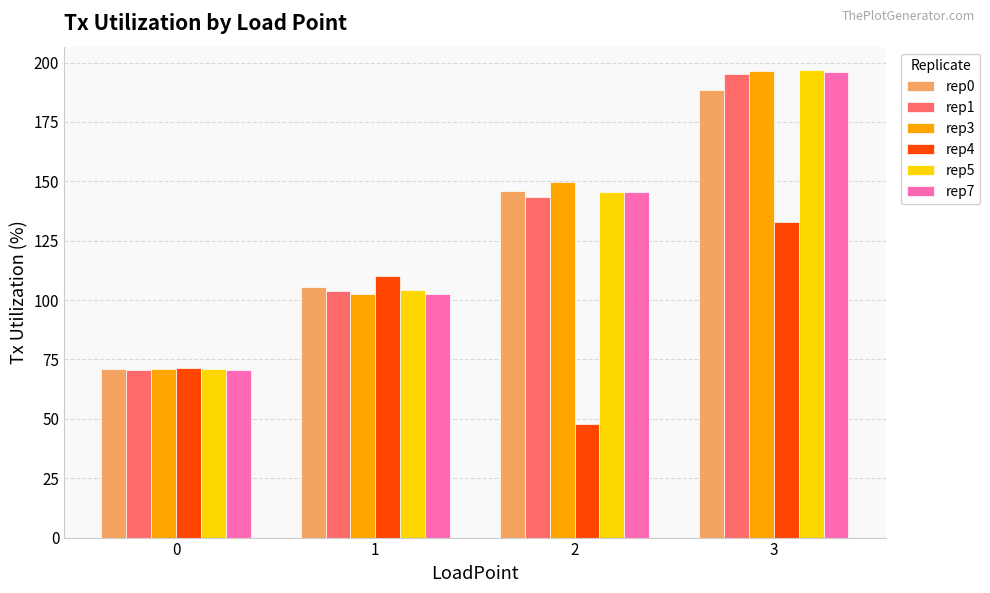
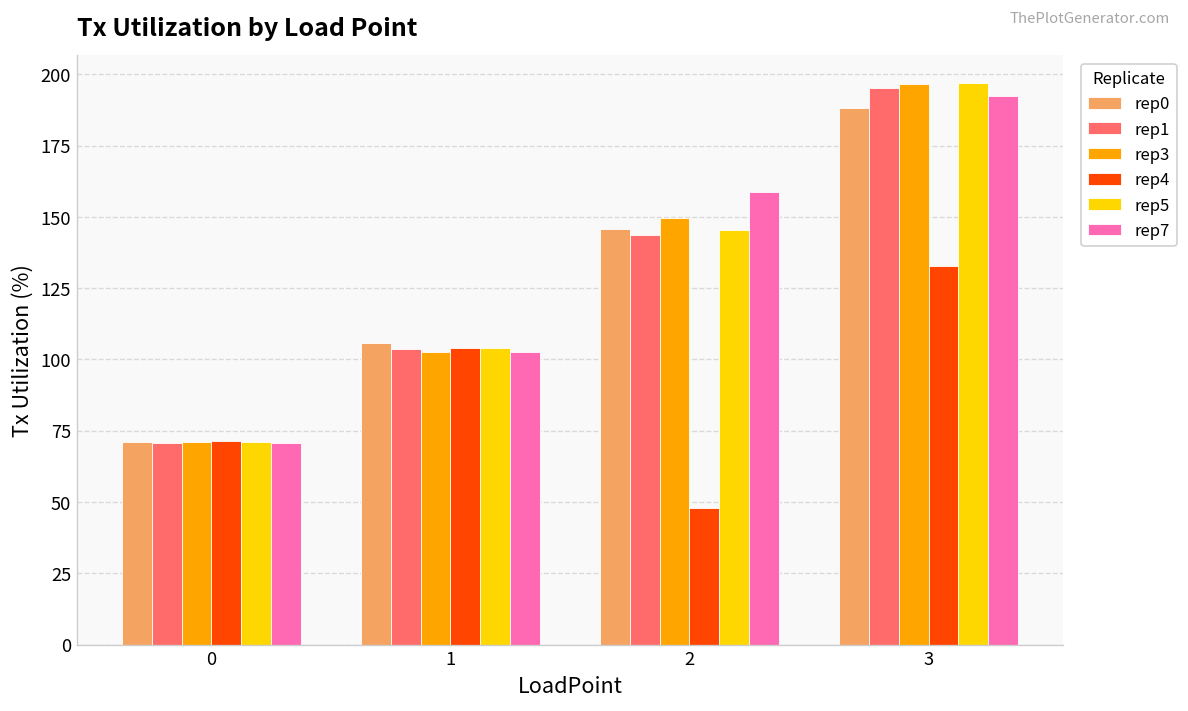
rep4, 1: 110 -> 104
rep7, 2: 145 -> 159
rep7, 3: 196 -> 192
